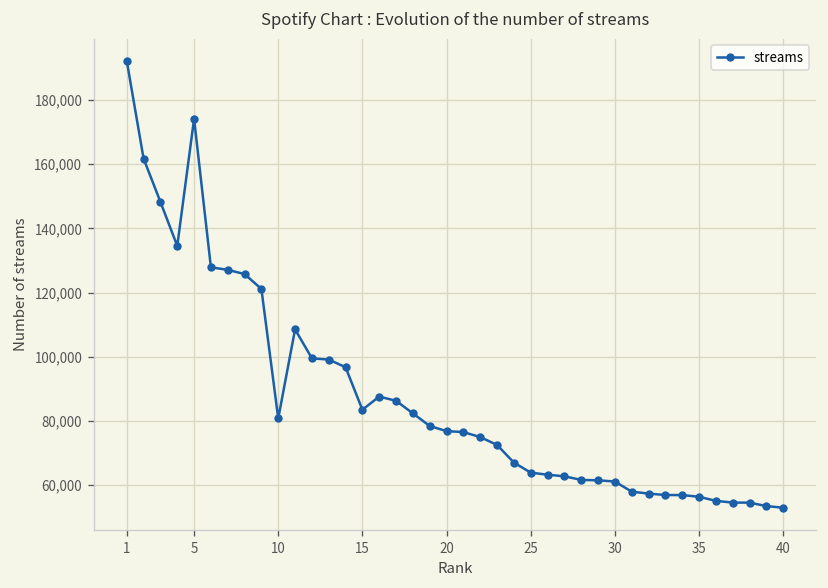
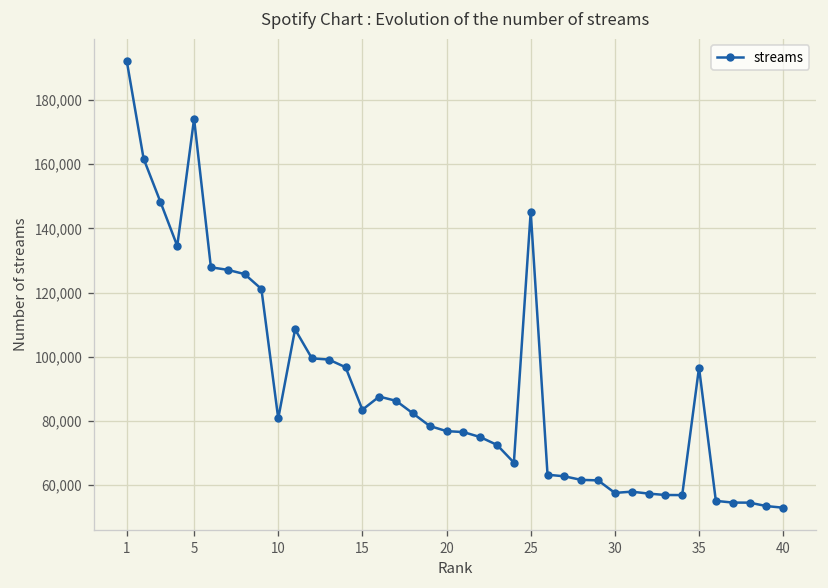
25: 64,000 -> 145,000
30: 61,000 -> 58,000
35: 56,000 -> 97,000
